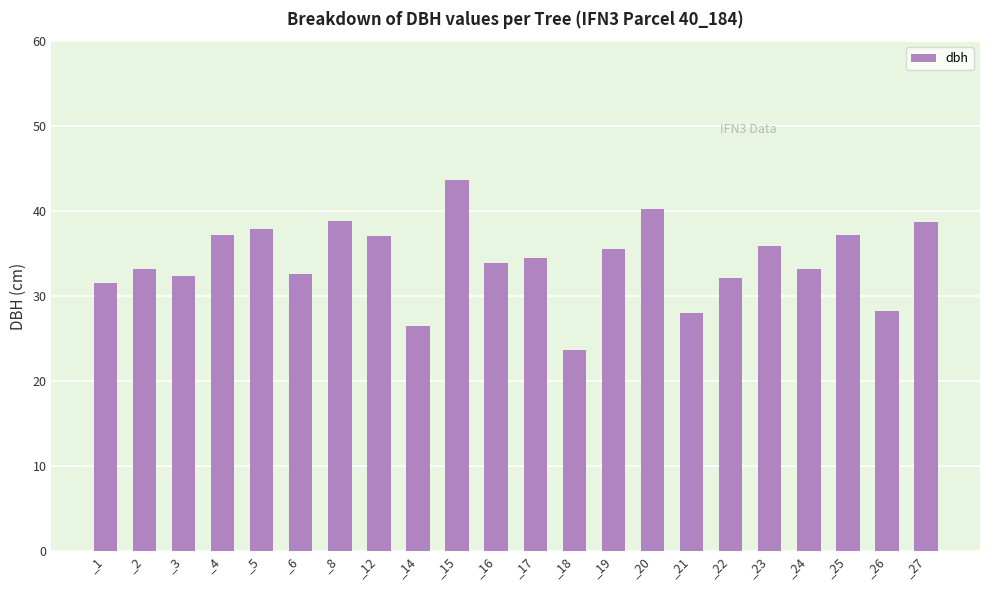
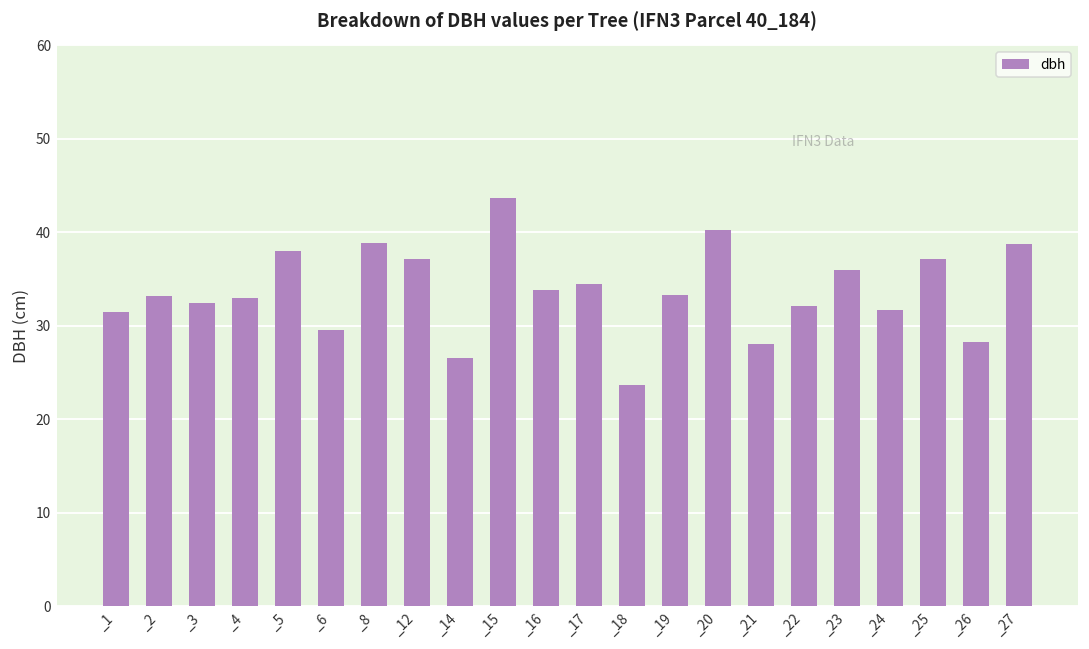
_4: 37 -> 33
_6: 33 -> 30
_19: 36 -> 33
_24: 33 -> 32
